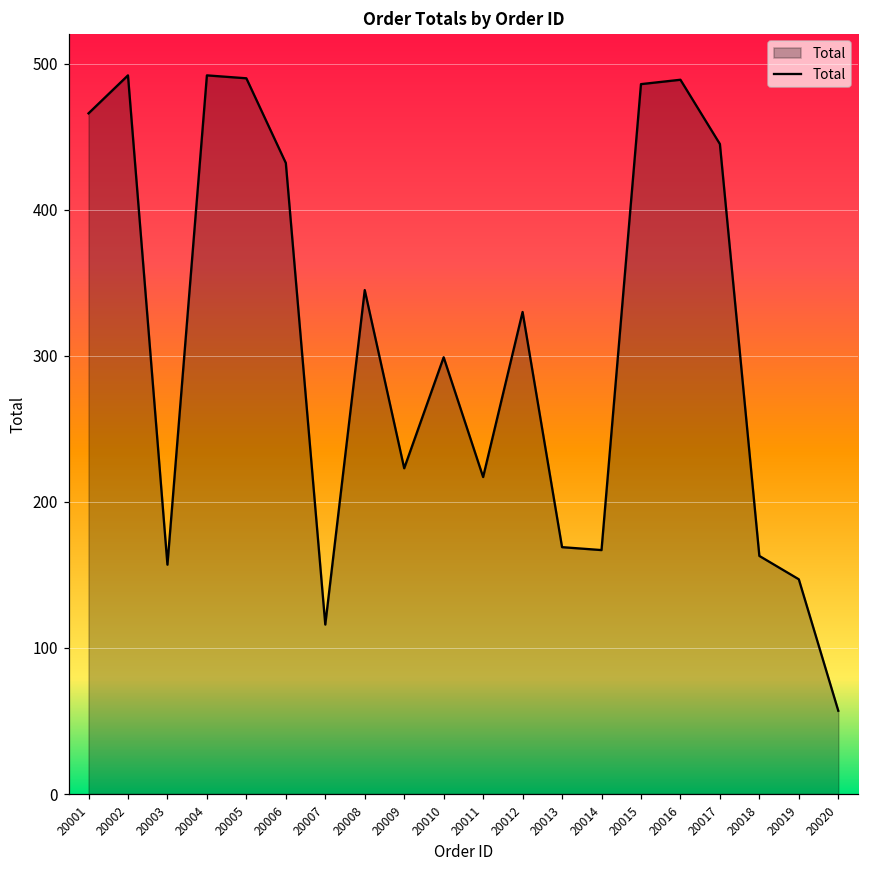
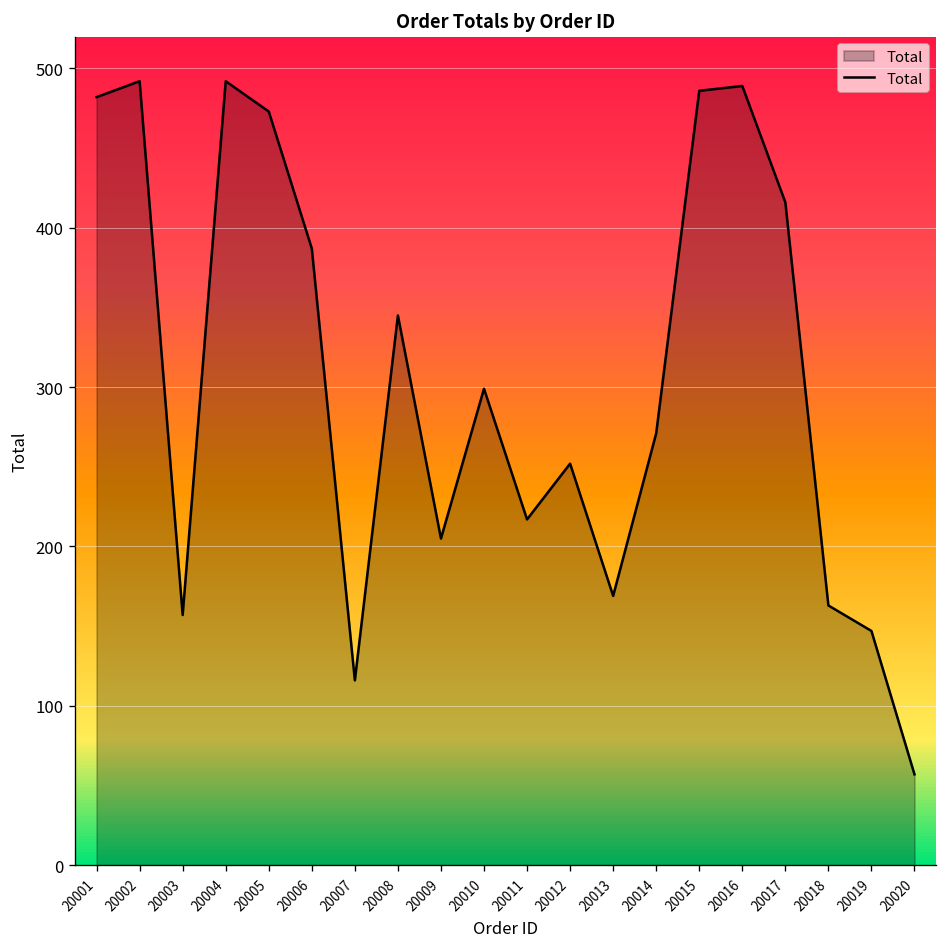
20001: 466 -> 482
20005: 490 -> 473
20006: 432 -> 387
20009: 223 -> 205
20012: 330 -> 252
20014: 167 -> 271
20017: 445 -> 416
